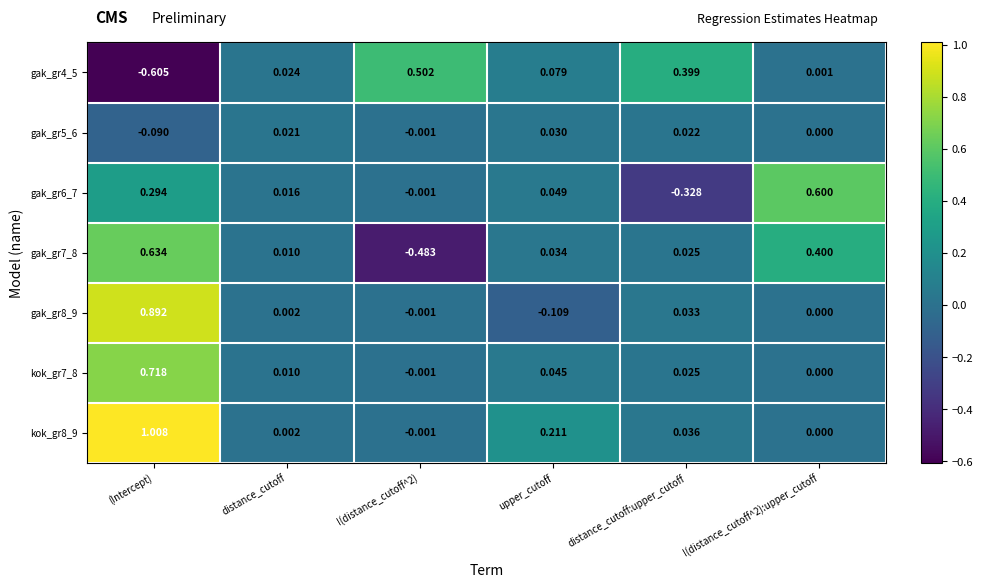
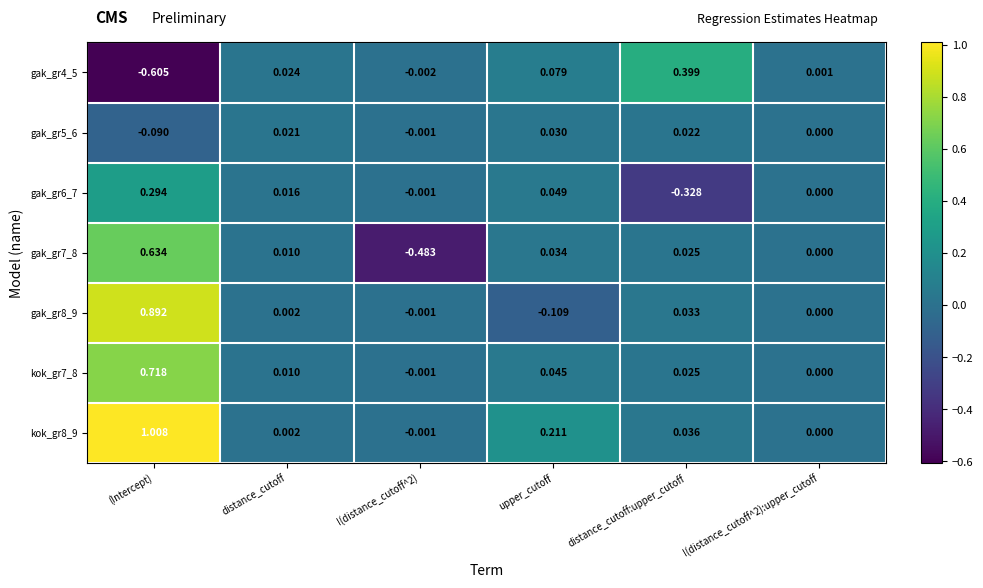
gak_gr4_5, I(distance_cutoff^2): 0.502 -> -0.002
gak_gr6_7, I(distance_cutoff^2):upper_cutoff: 0.600 -> 0.000
gak_gr7_8, I(distance_cutoff^2):upper_cutoff: 0.400 -> 0.000
